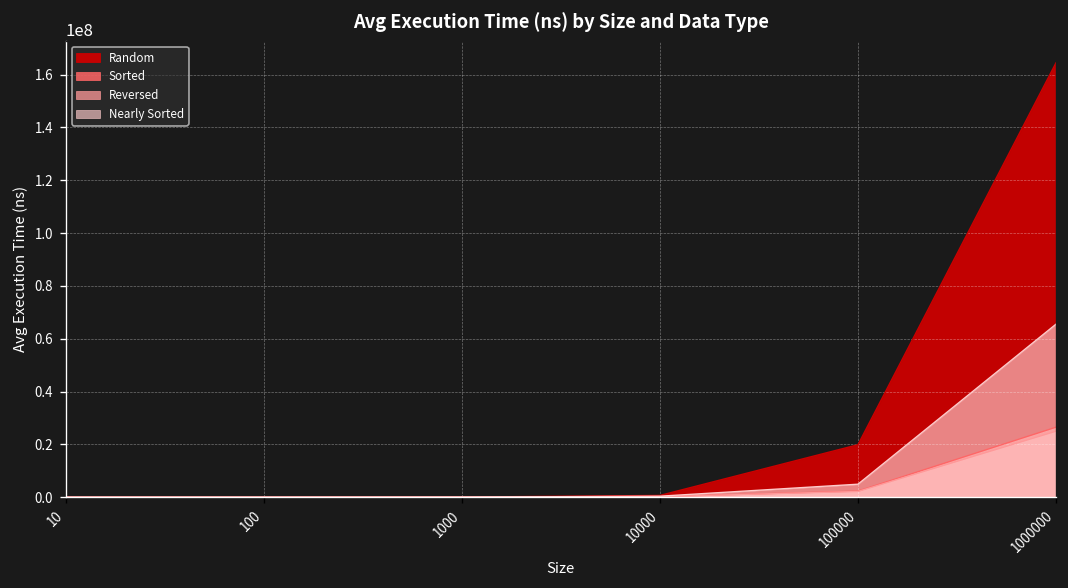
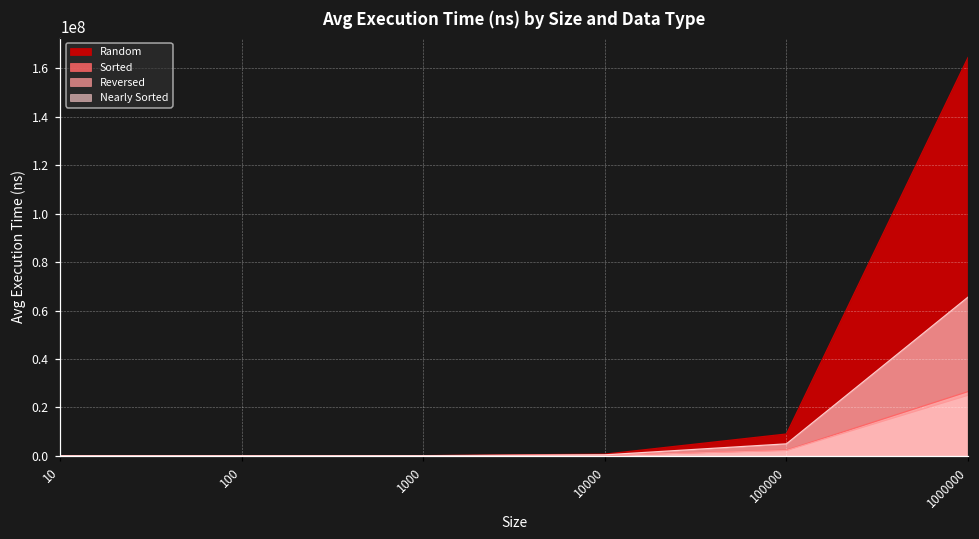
Random, 100000: 20000000 -> 9000000
